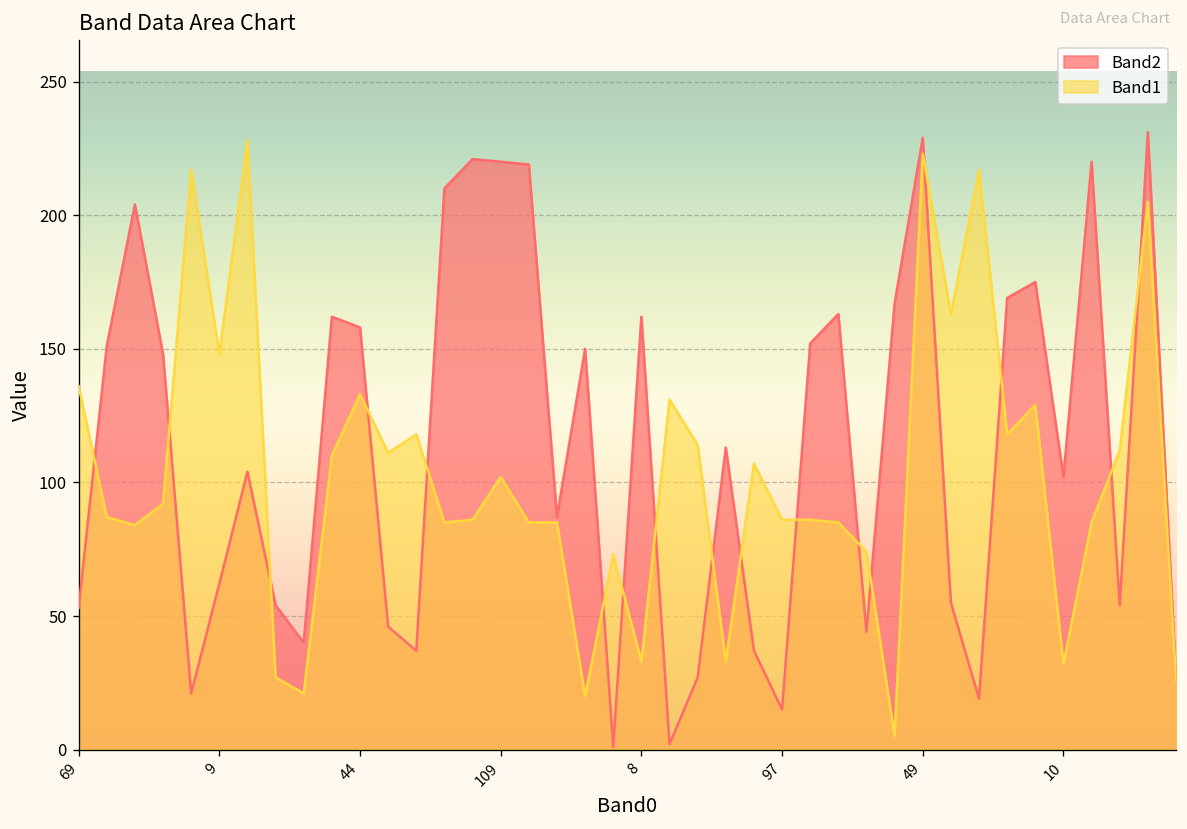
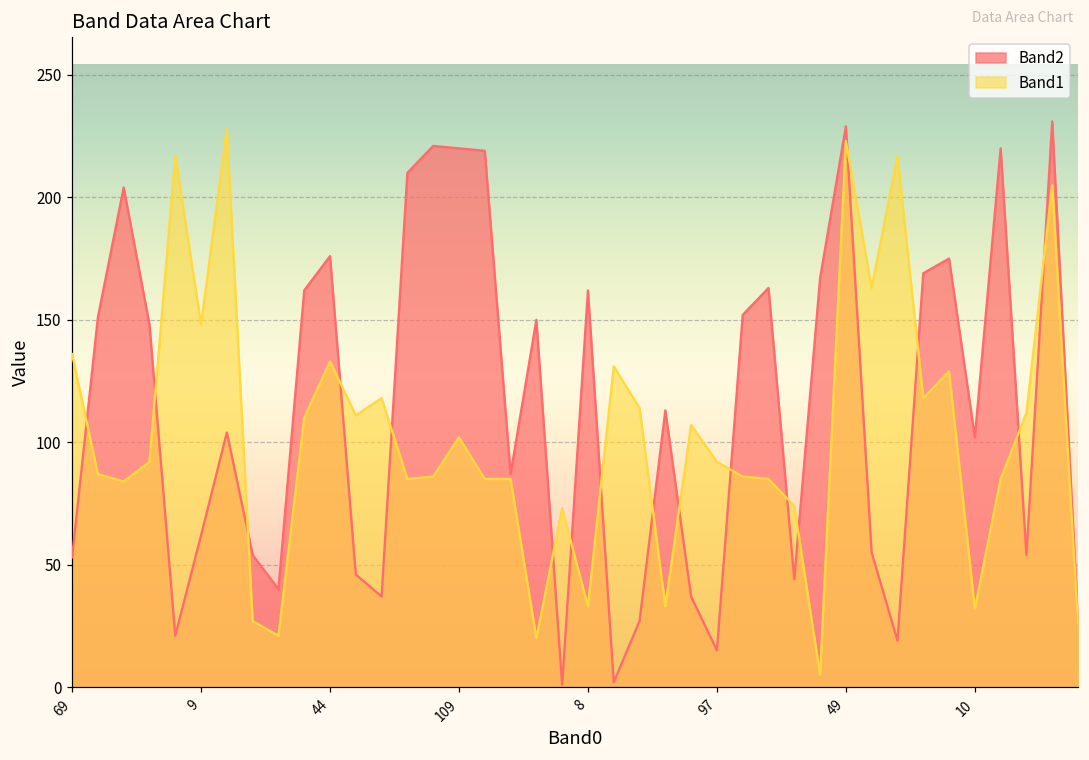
Band2, 44: 158 -> 176
Band1, 97: 86 -> 92
